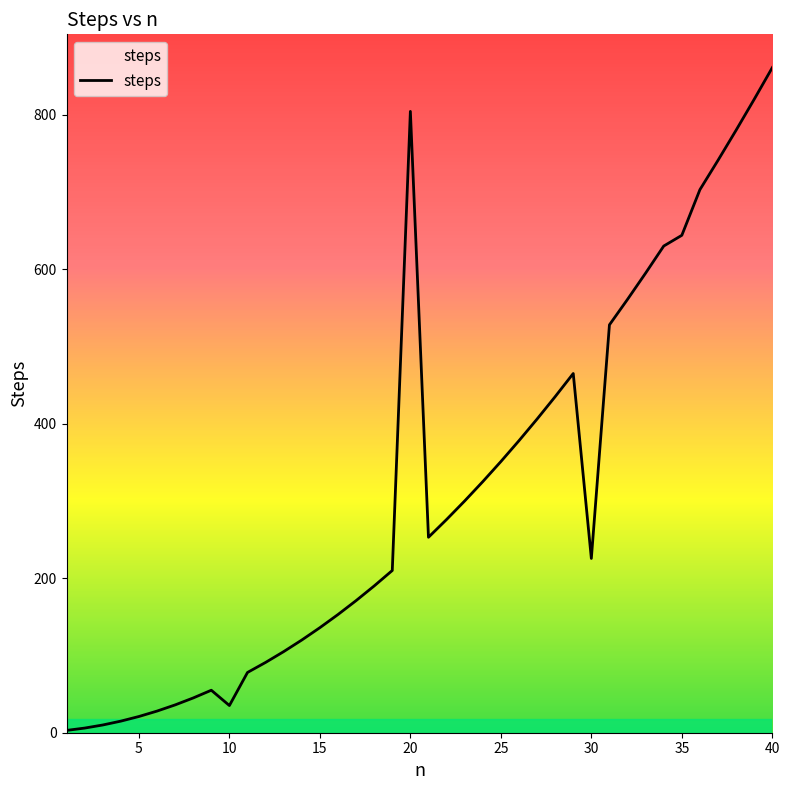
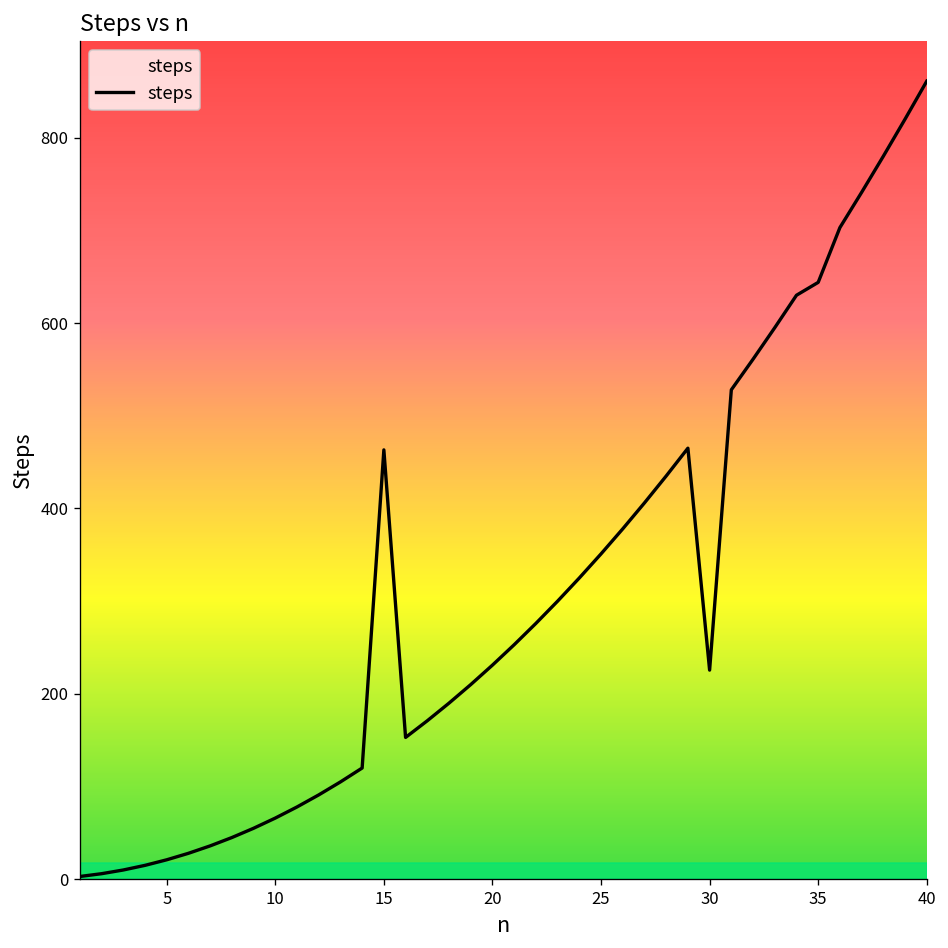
10: 40 -> 70
15: 140 -> 460
20: 800 -> 230
